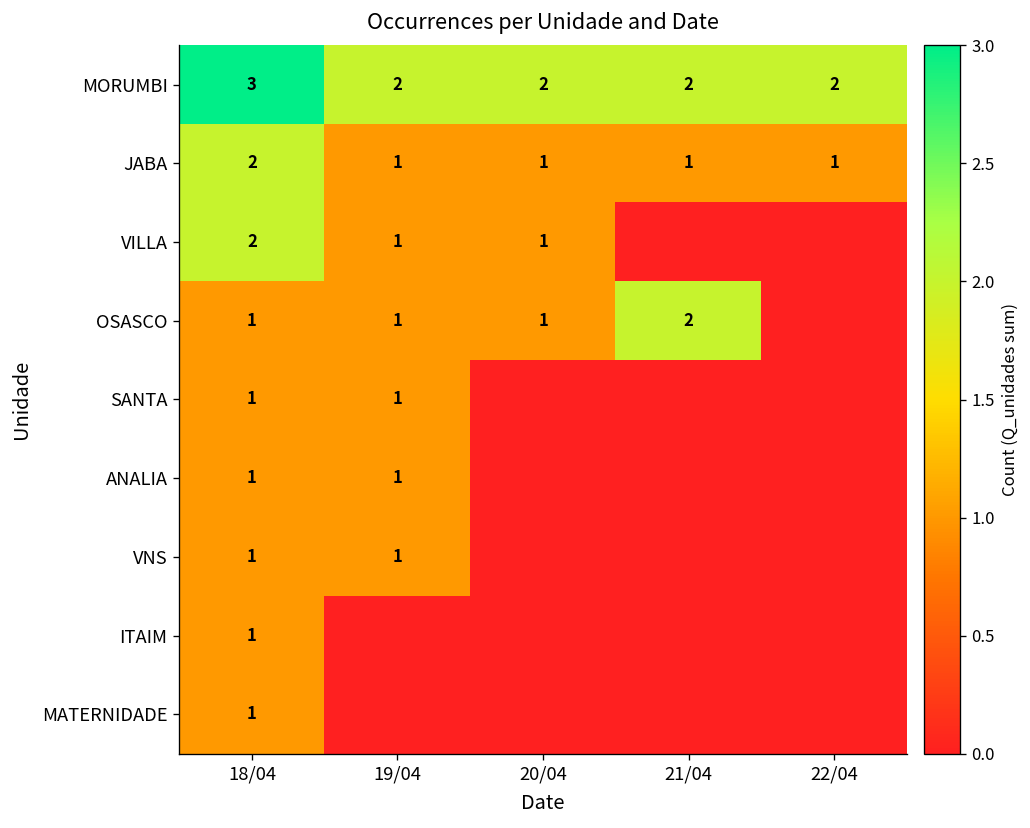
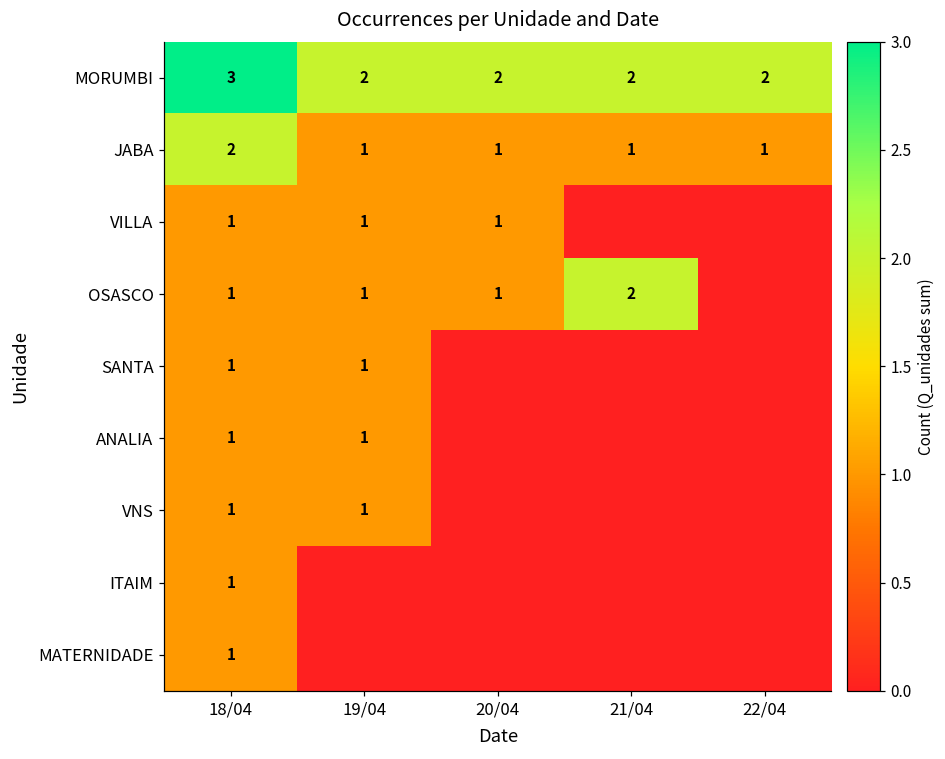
VILLA, 18/04: 2 -> 1
